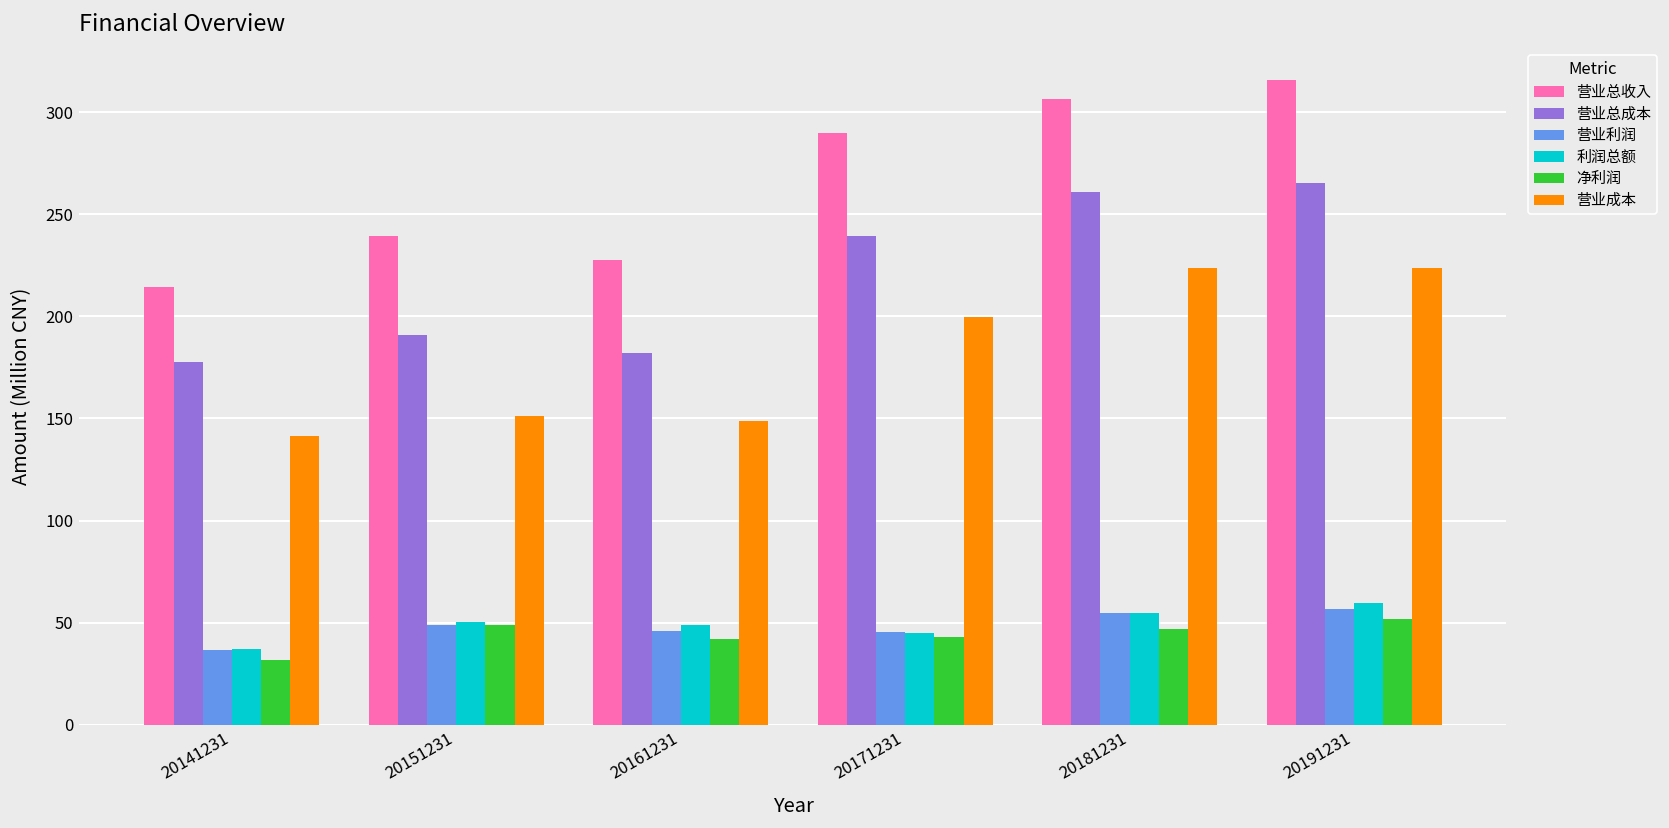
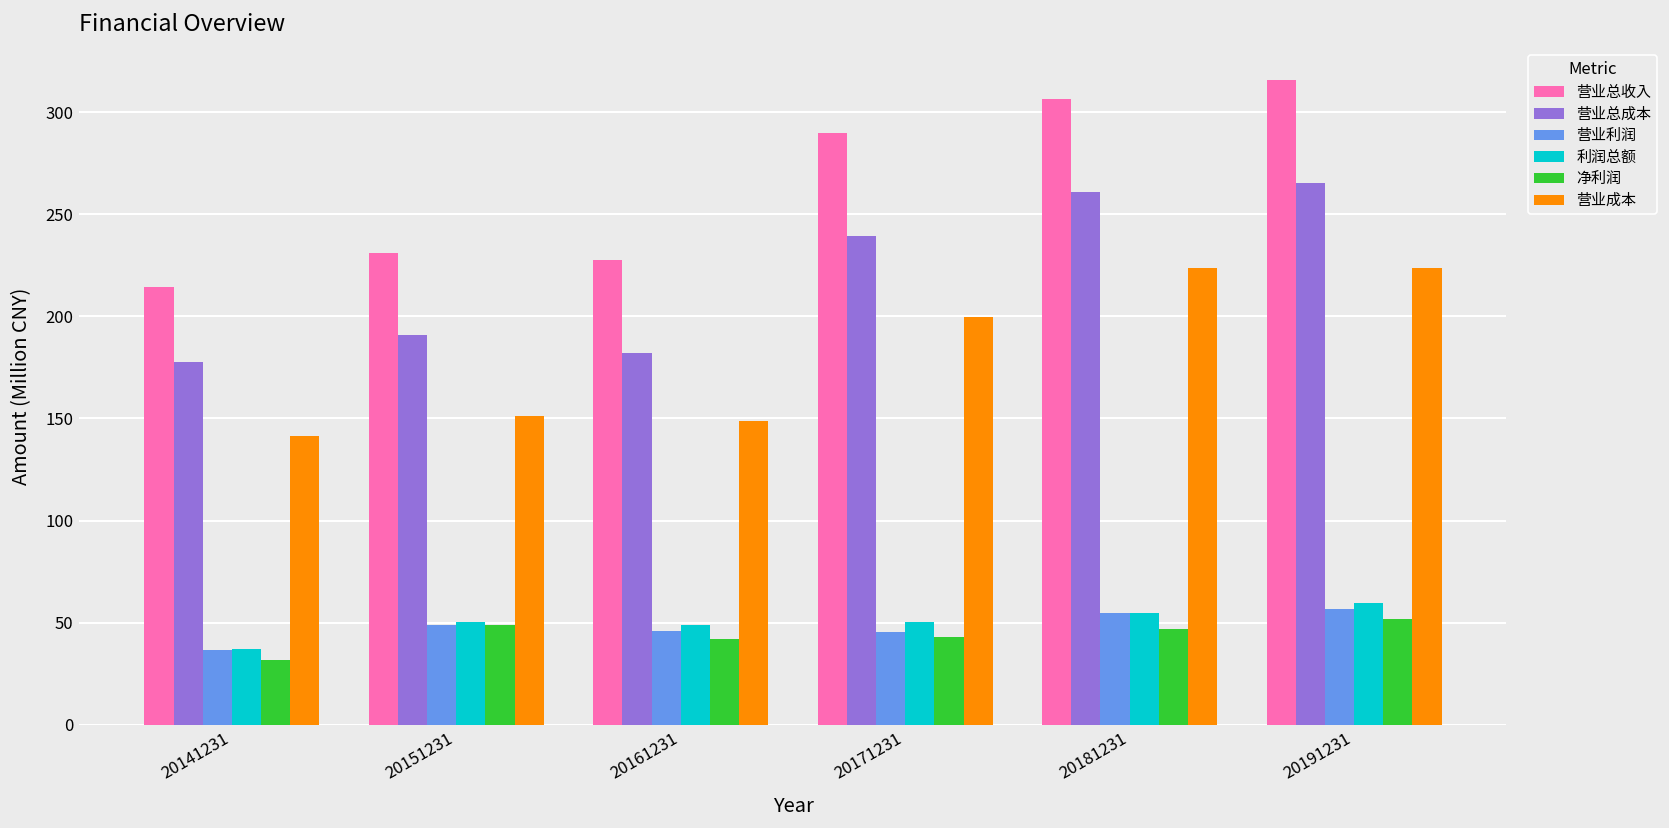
营业总收入, 20151231: 240 -> 231
利润总额, 20171231: 45 -> 50
